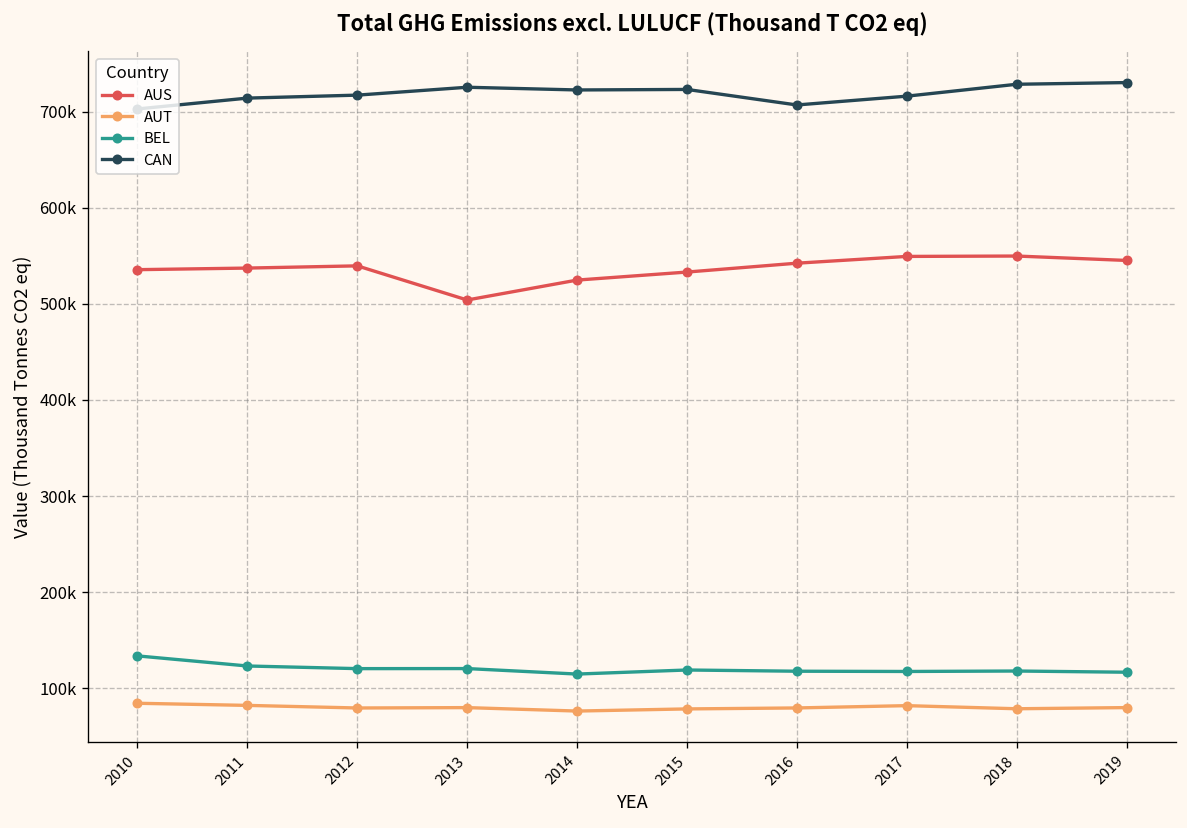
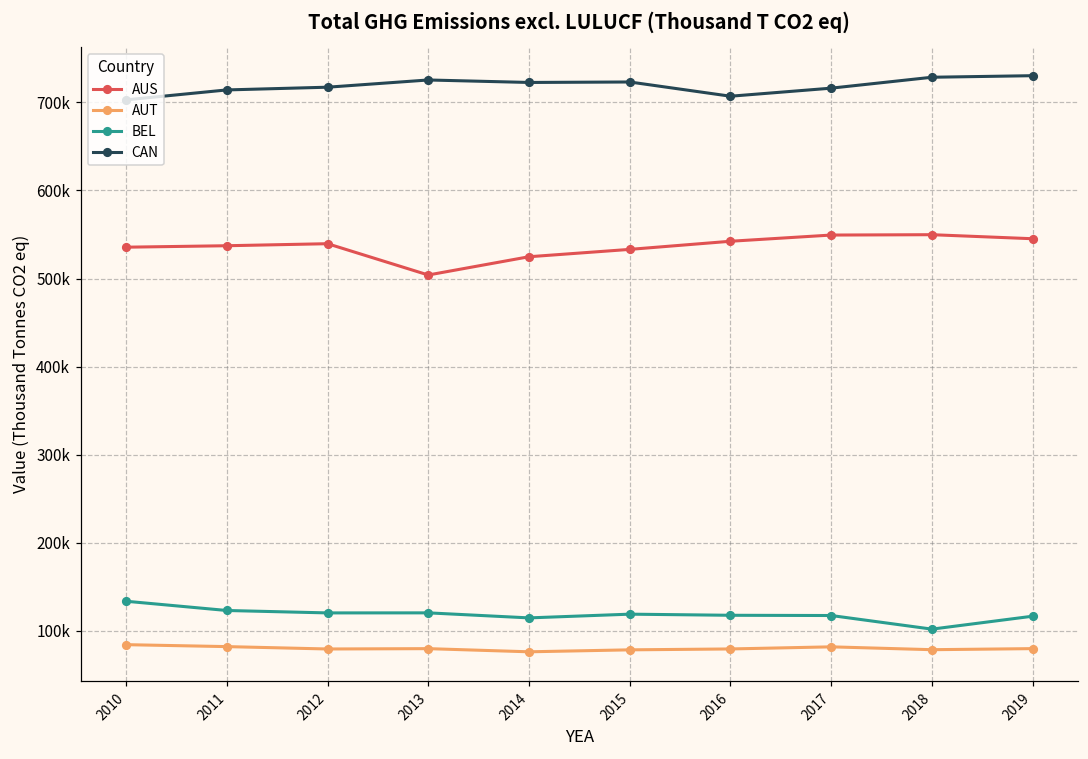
BEL, 2018: 120000 -> 100000
